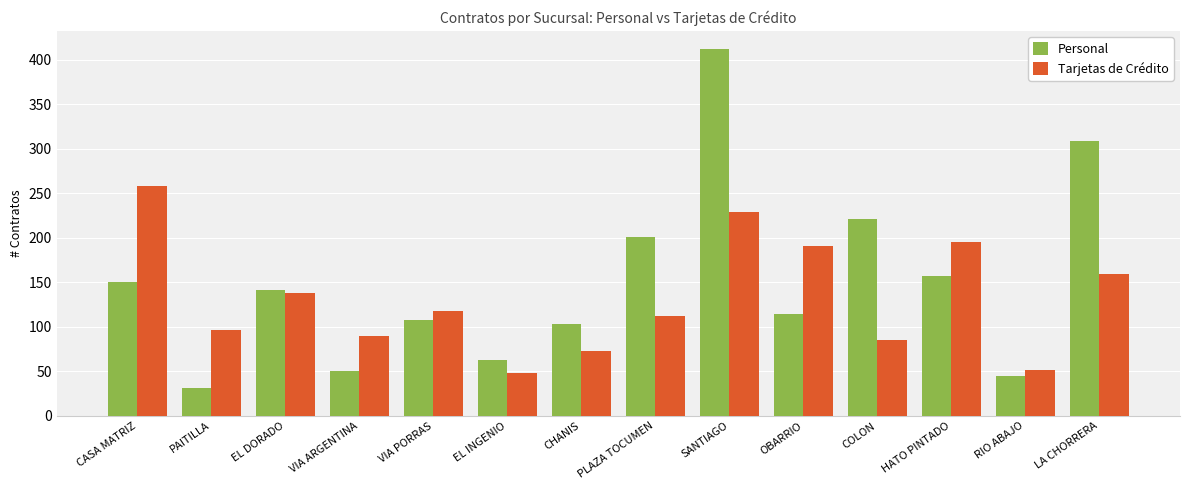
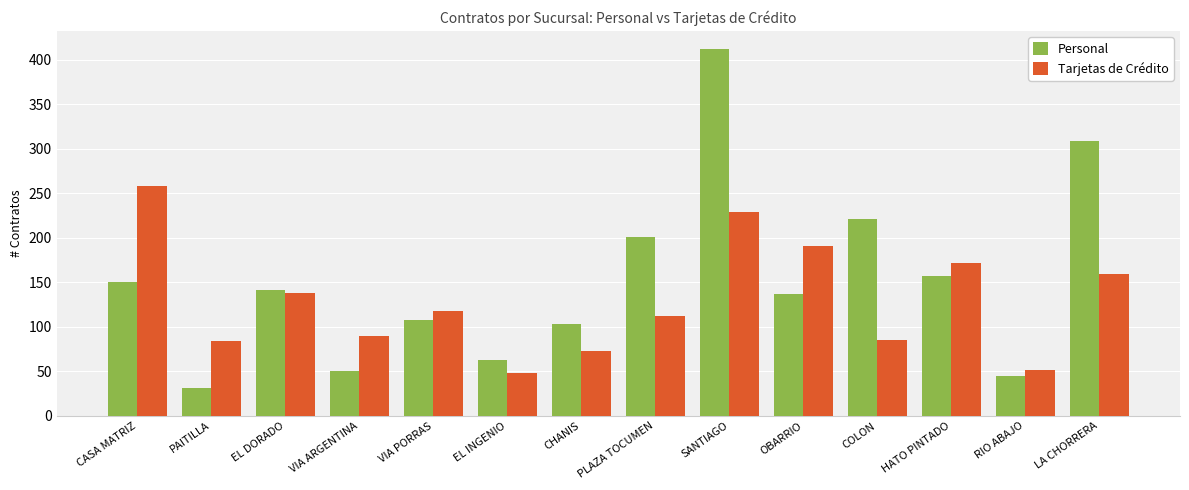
Tarjetas de Crédito, PAITILLA: 100 -> 80
Personal, OBARRIO: 120 -> 140
Tarjetas de Crédito, HATO PINTADO: 200 -> 170
